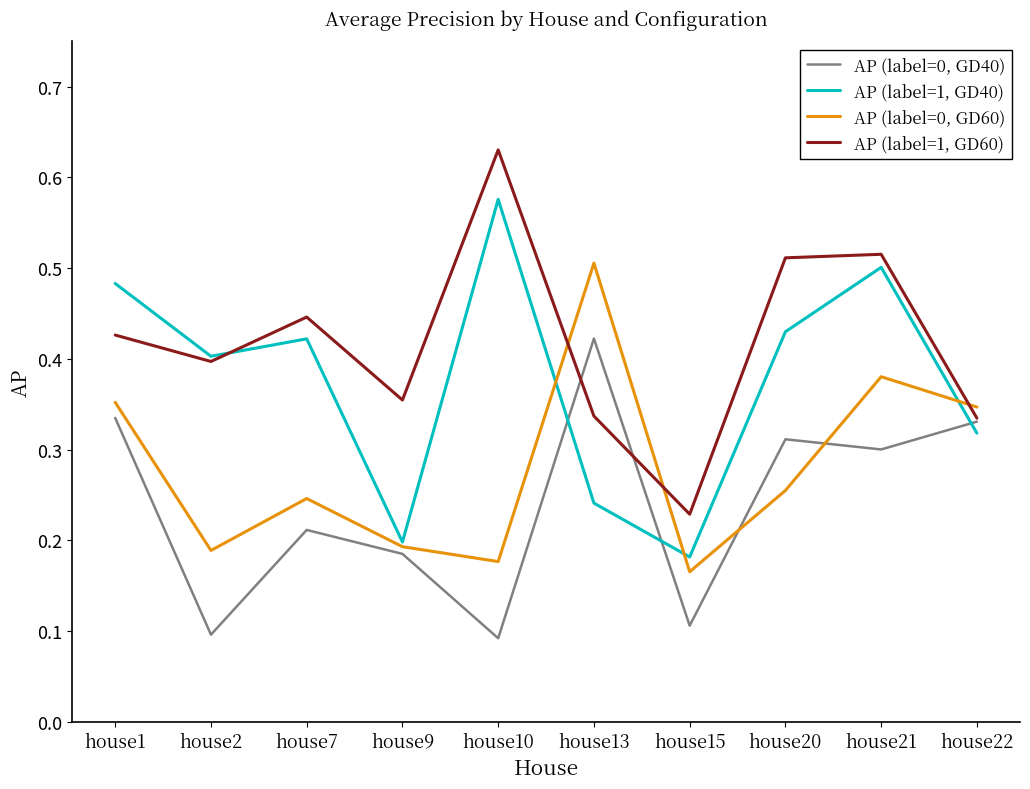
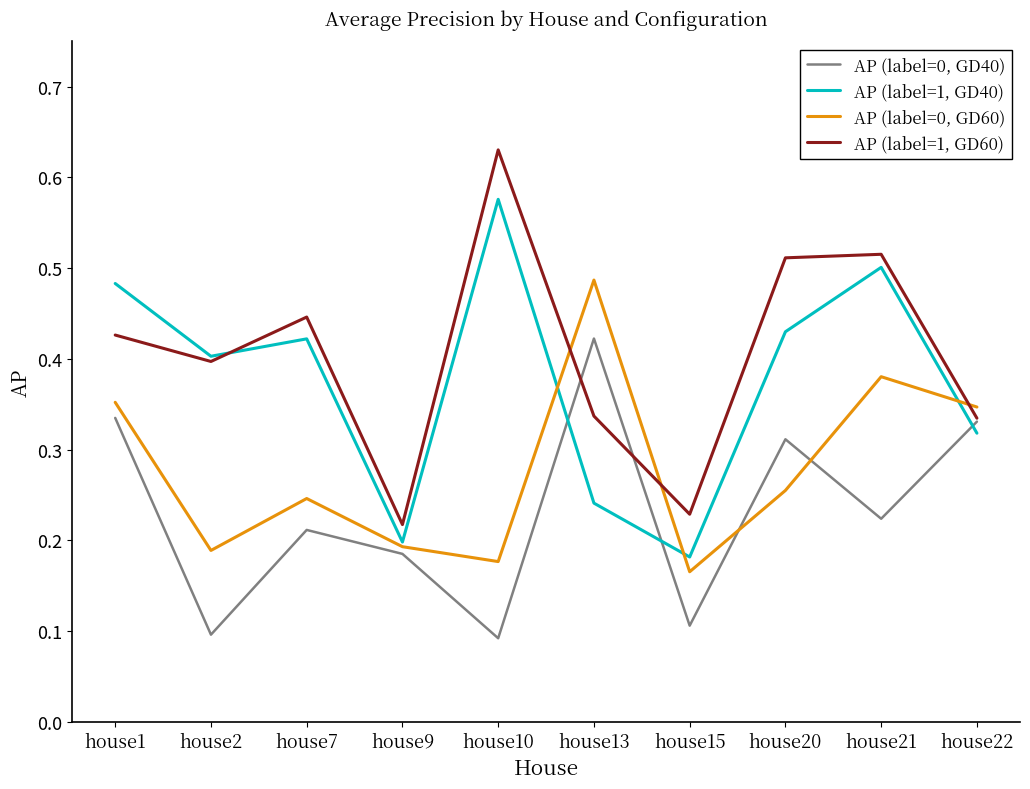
AP (label=1, GD60), house9: 0.35 -> 0.22
AP (label=0, GD60), house13: 0.51 -> 0.49
AP (label=0, GD40), house21: 0.30 -> 0.22
